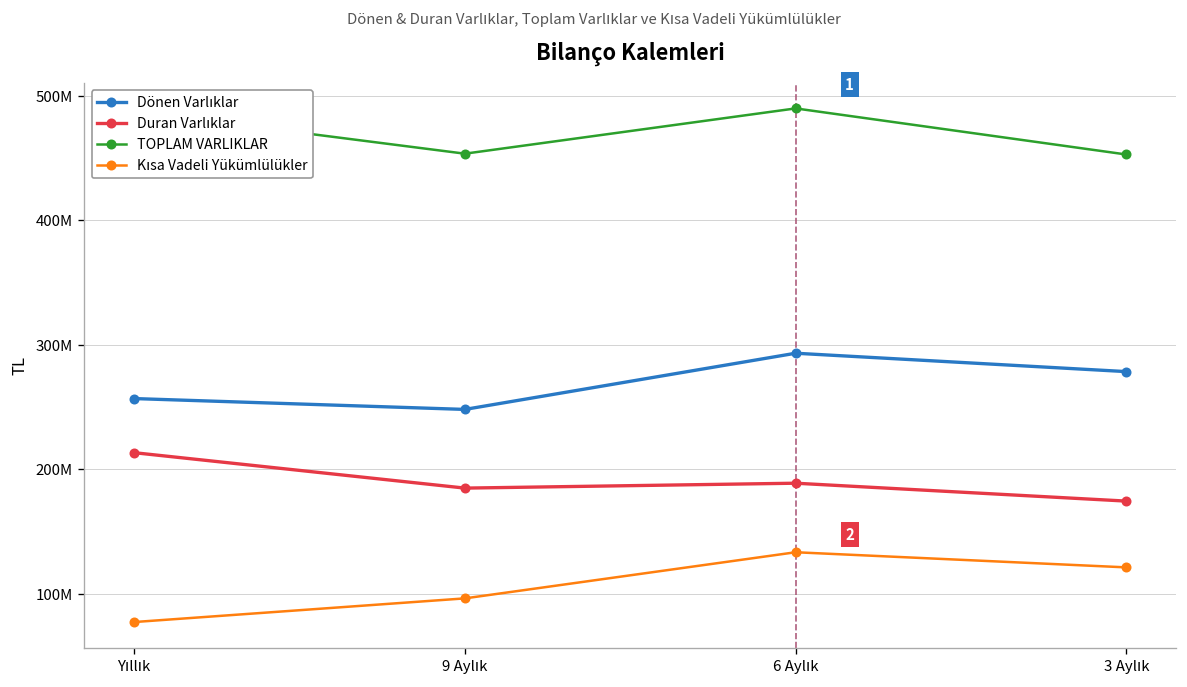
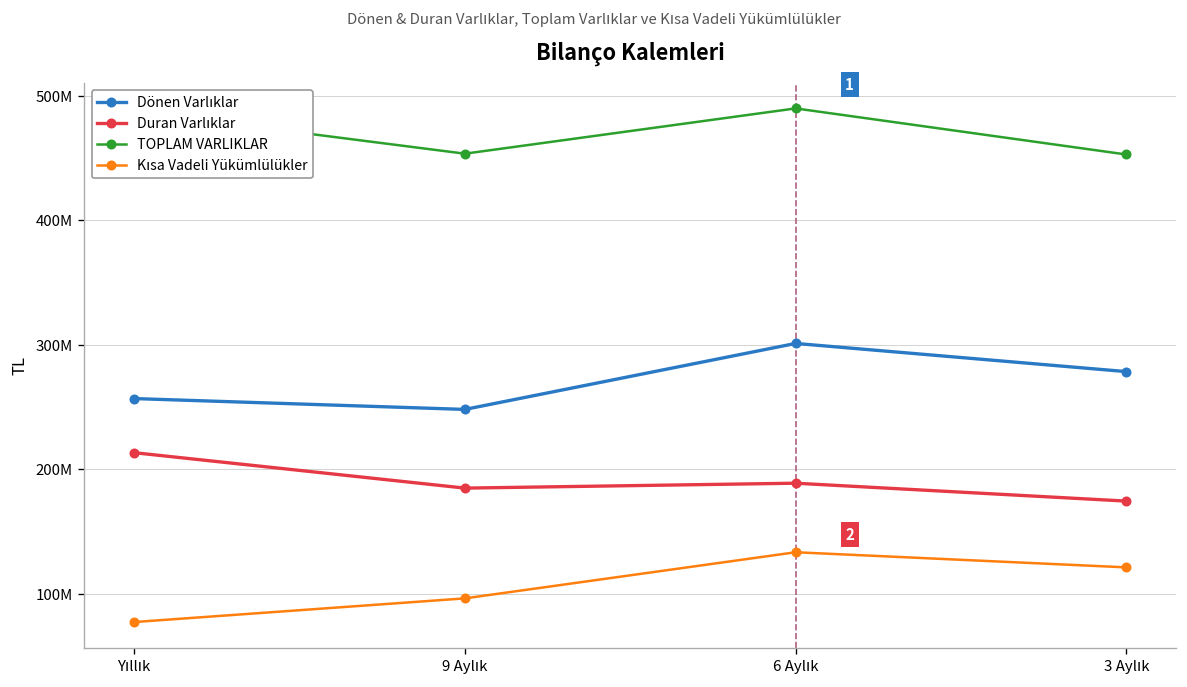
Dönen Varlıklar, 6 Aylık: 293000000 -> 301000000
